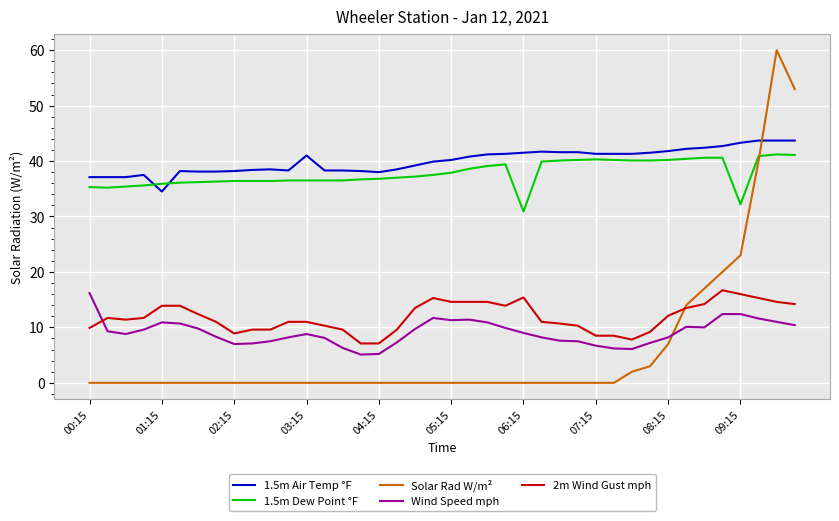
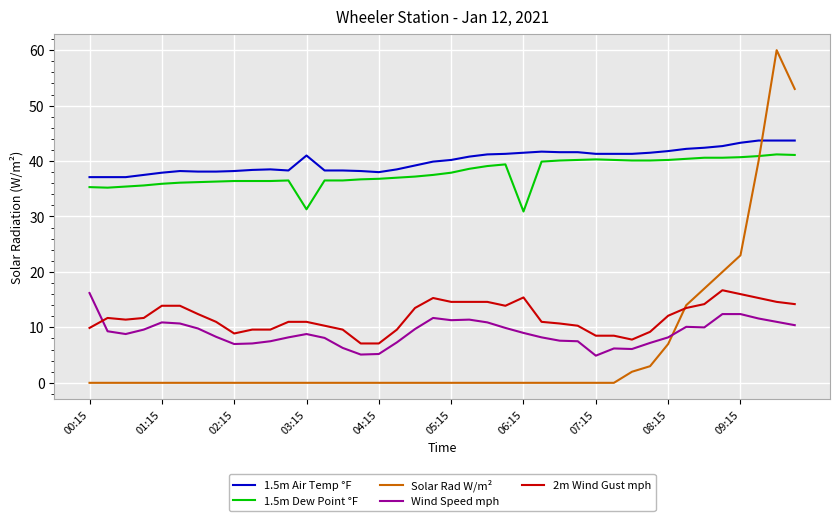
1.5m Air Temp °F, 01:15: 35 -> 38
1.5m Dew Point °F, 03:15: 37 -> 31
Wind Speed mph, 07:15: 7 -> 5
1.5m Dew Point °F, 09:15: 32 -> 41
